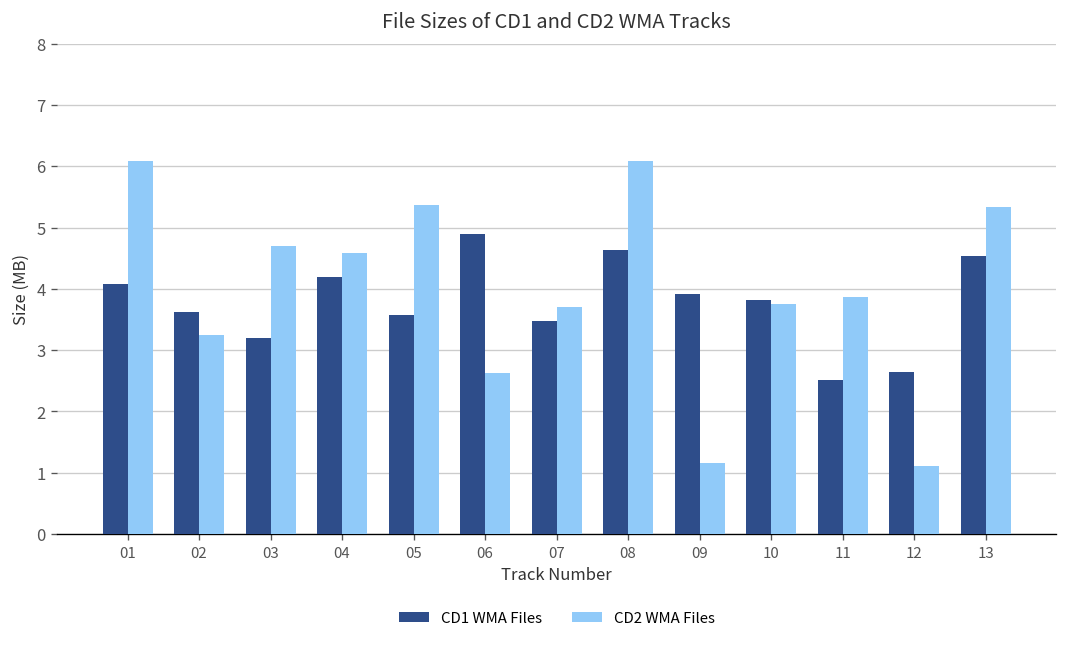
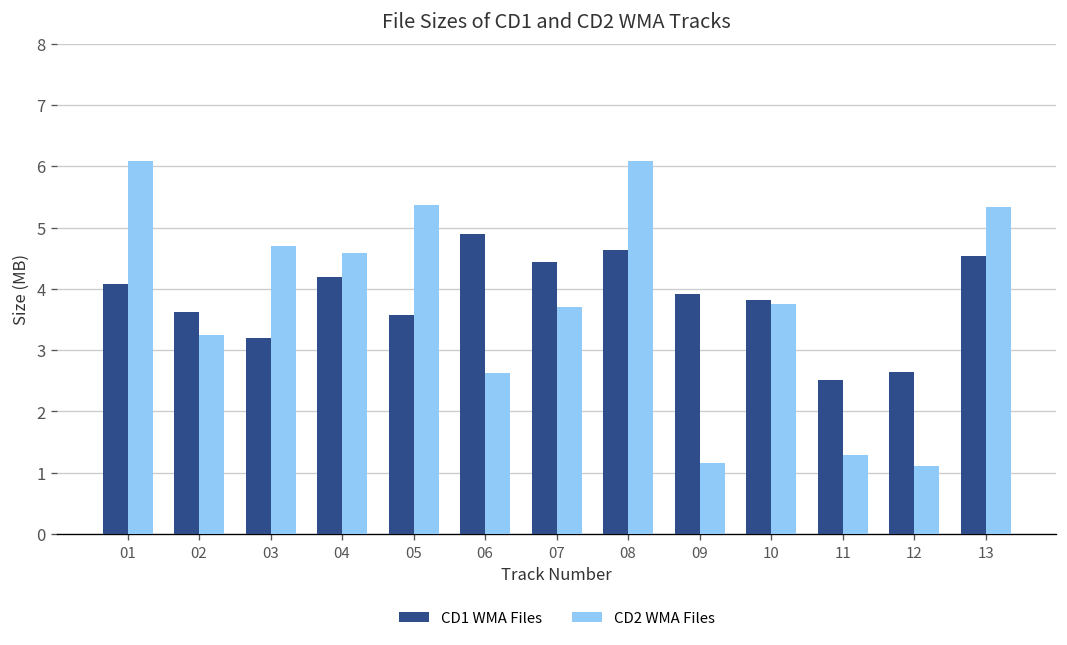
CD1 WMA Files, 07: 3.5 -> 4.4
CD2 WMA Files, 11: 3.9 -> 1.3
